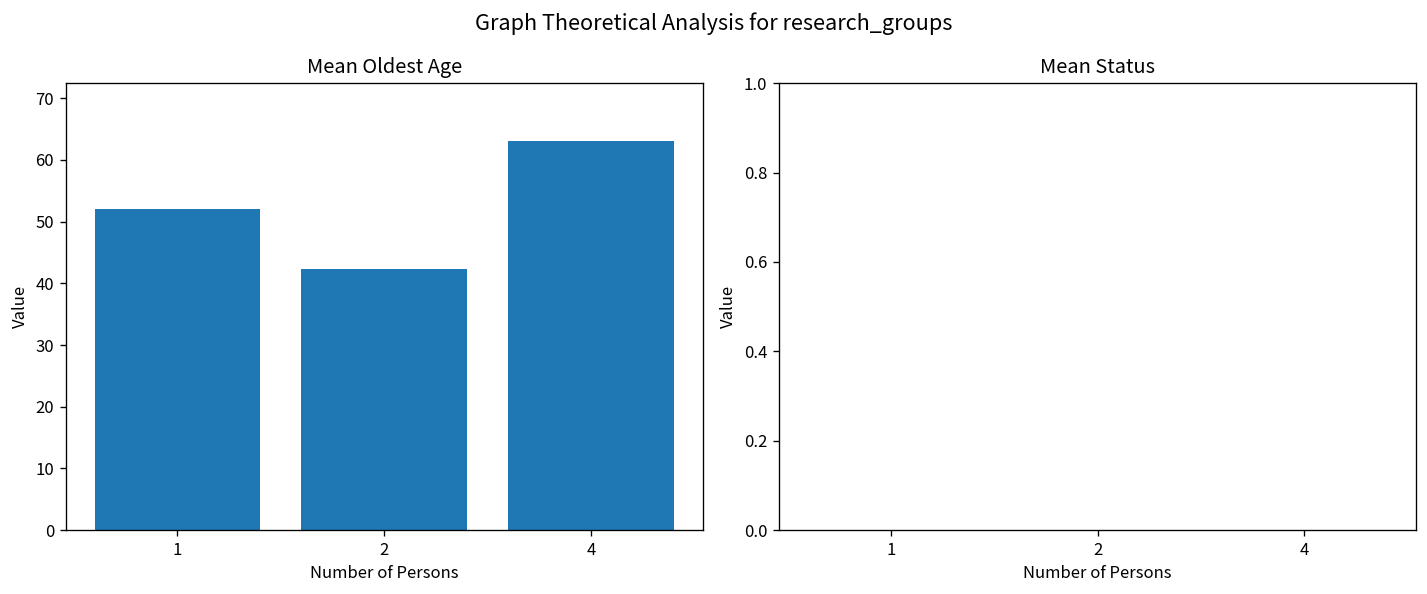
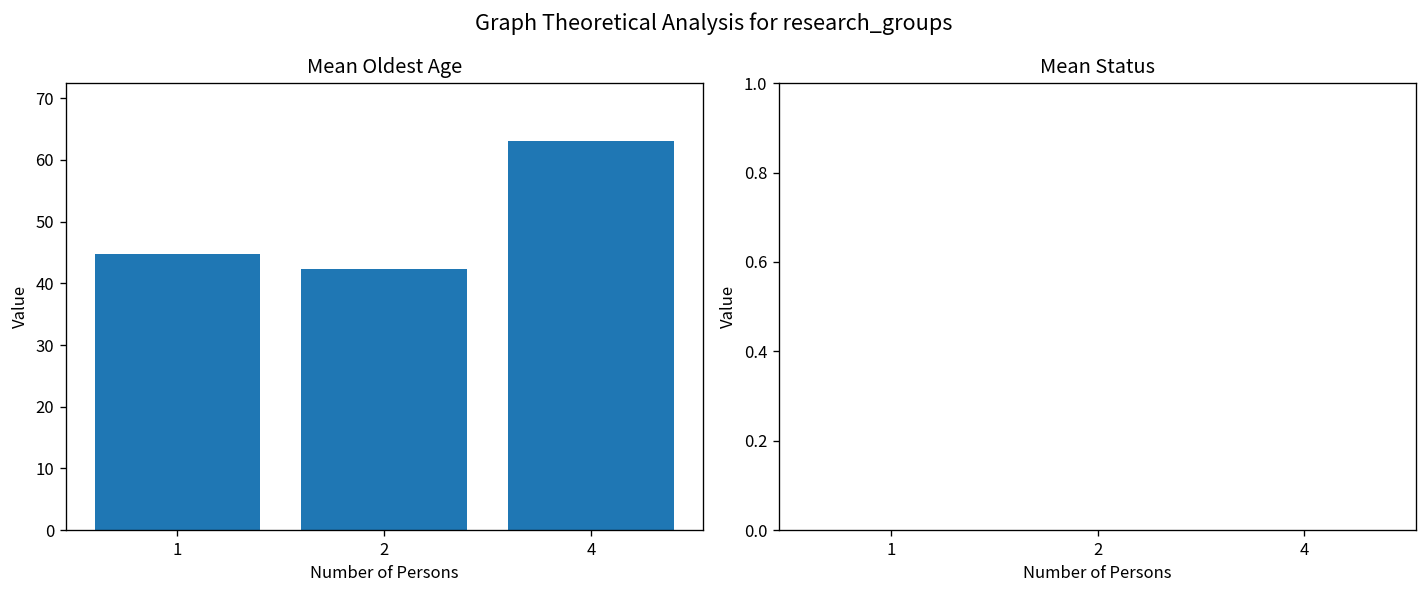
Mean Oldest Age, 1: 52 -> 45
